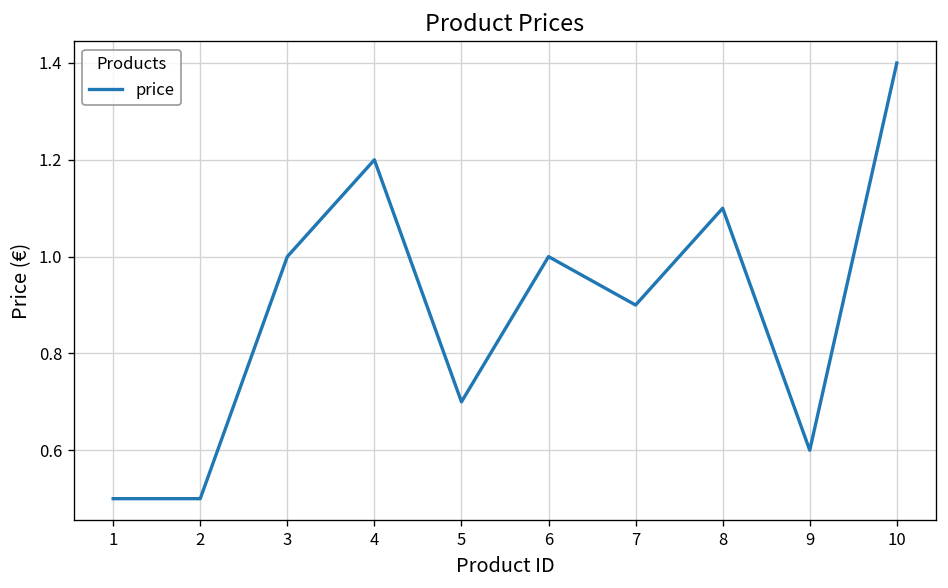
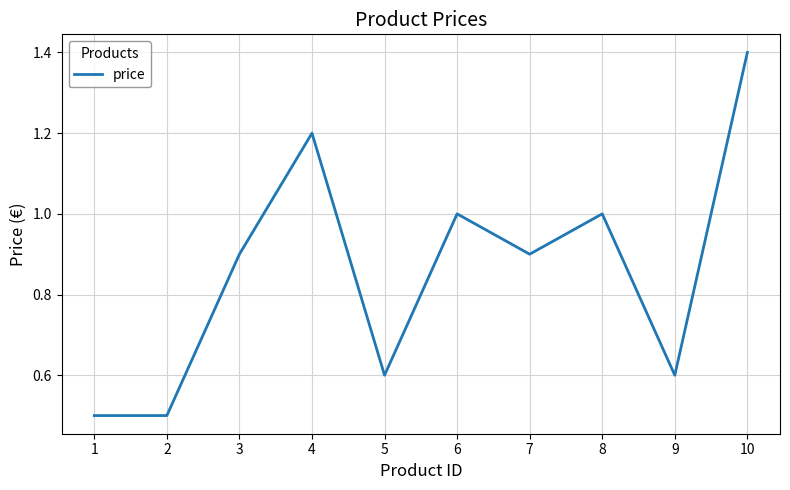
3: 1.0 -> 0.9
5: 0.7 -> 0.6
8: 1.1 -> 1.0
